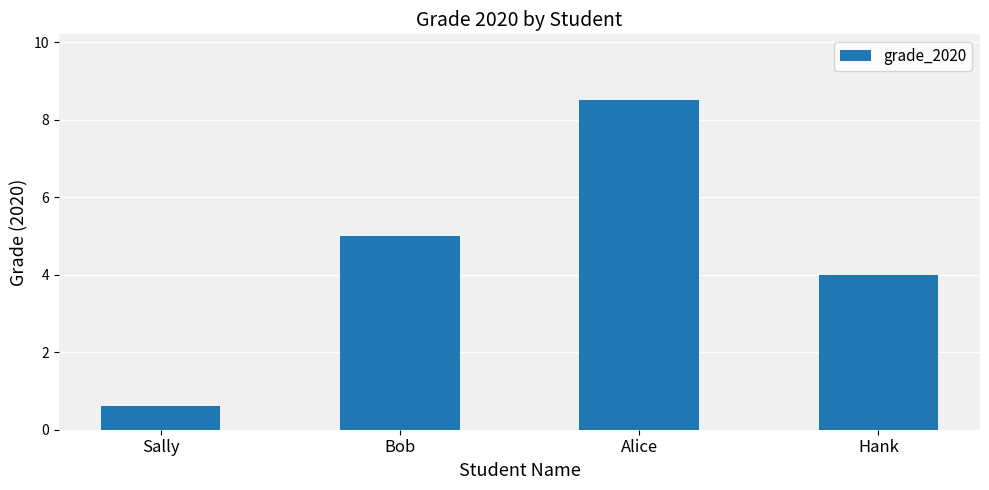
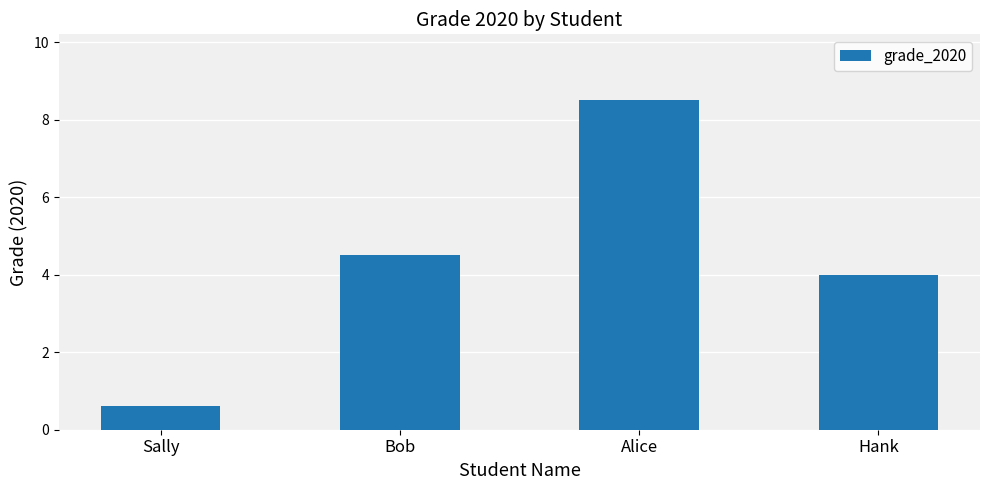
Bob: 5.0 -> 4.5
